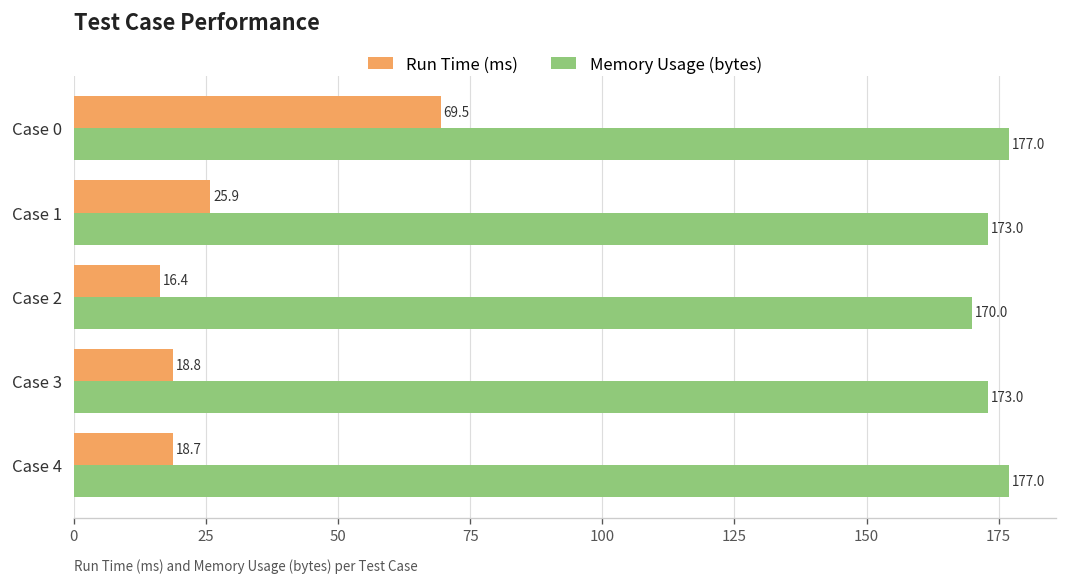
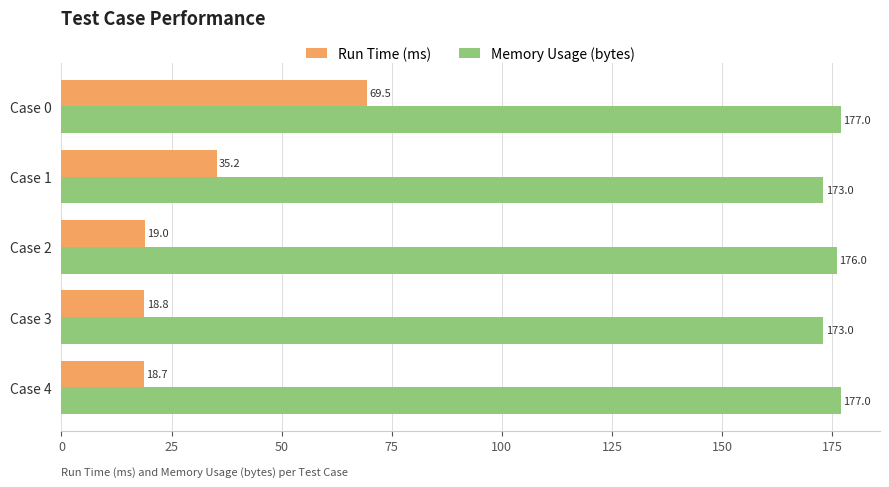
Run Time (ms), Case 1: 25.9 -> 35.2
Run Time (ms), Case 2: 16.4 -> 19.0
Memory Usage (bytes), Case 2: 170.0 -> 176.0
